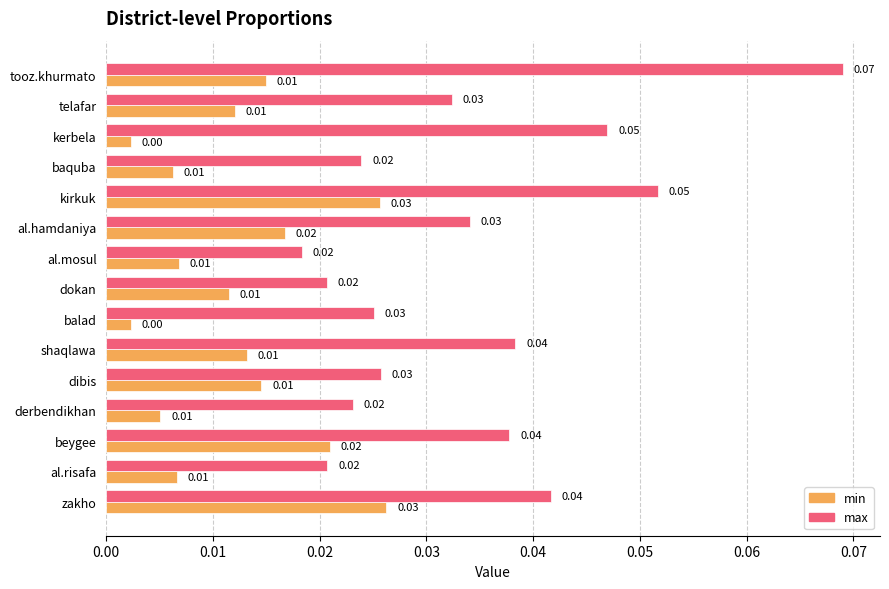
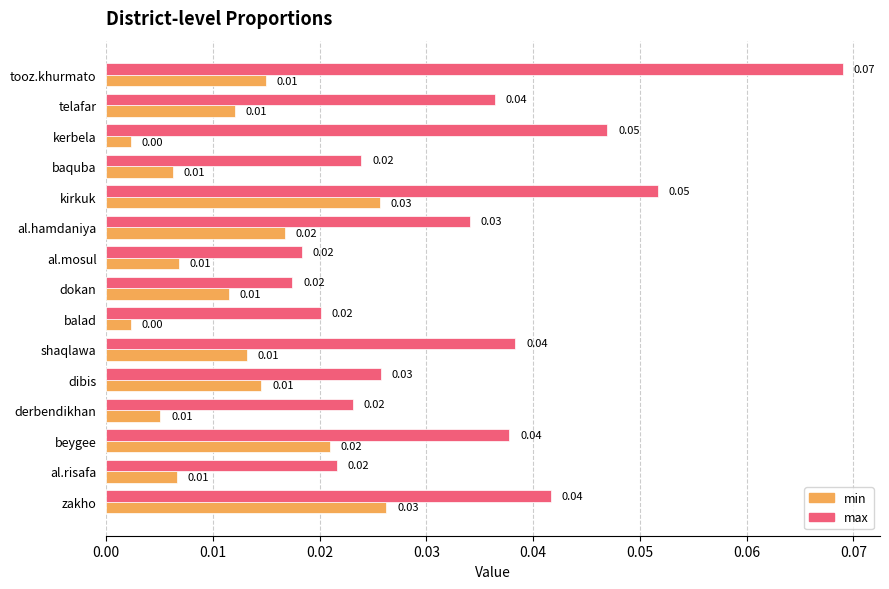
max, telafar: 0.03 -> 0.04
max, dokan: 0.0206 -> 0.0174
max, balad: 0.03 -> 0.02
max, al.risafa: 0.0207 -> 0.0216
